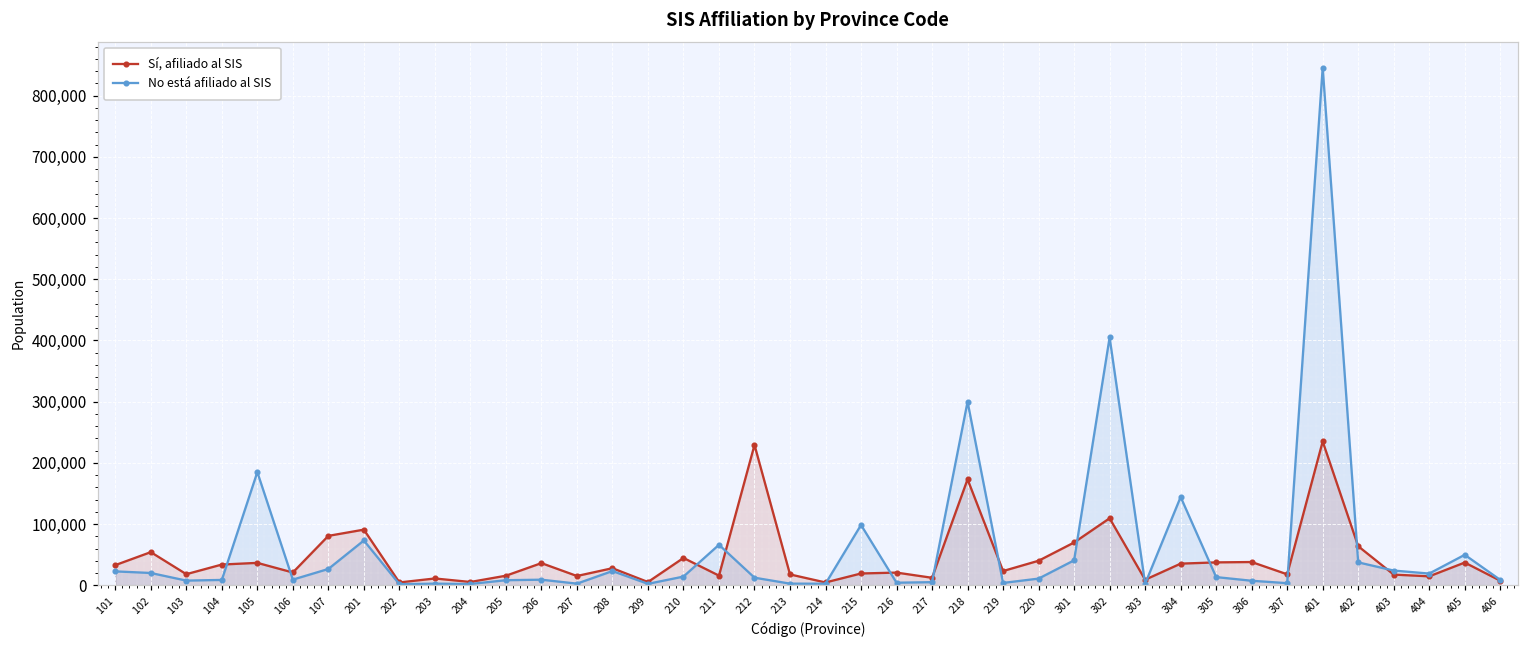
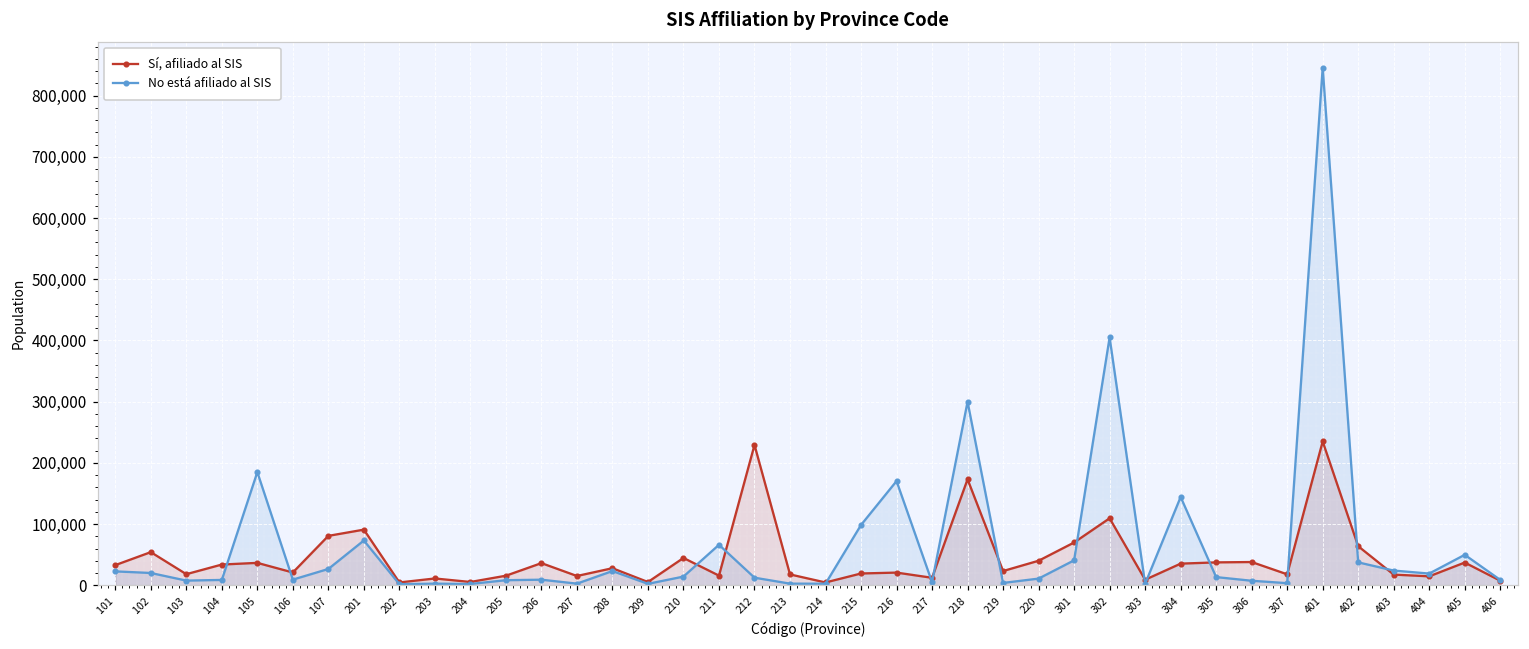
No está afiliado al SIS, 216: 0 -> 170,000
